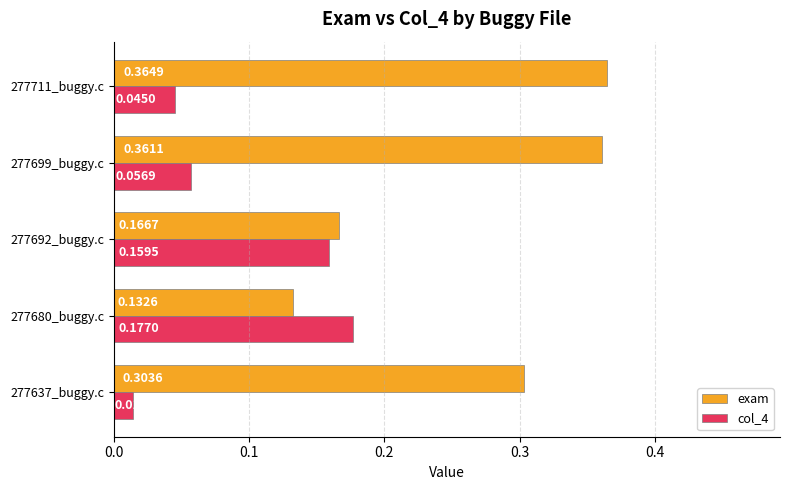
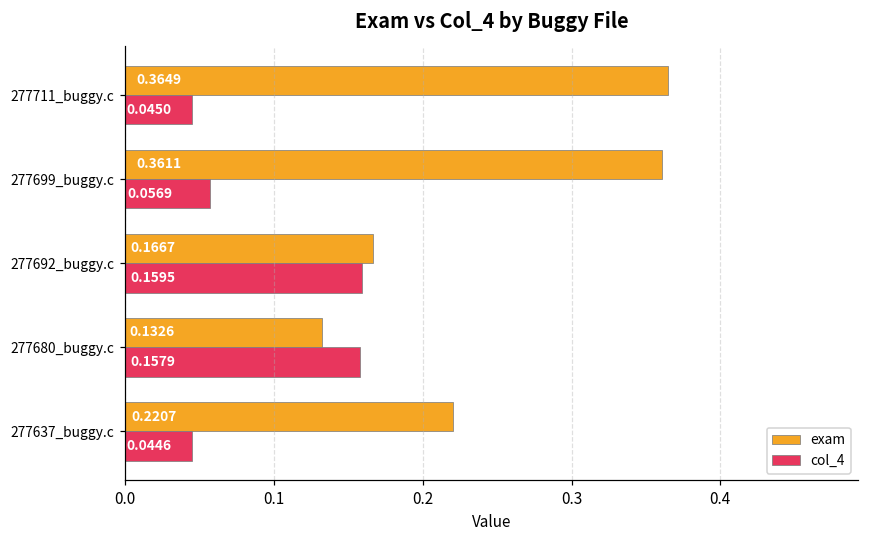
col_4, 277680_buggy.c: 0.1770 -> 0.1579
exam, 277637_buggy.c: 0.3036 -> 0.2207
col_4, 277637_buggy.c: 0.014 -> 0.045
